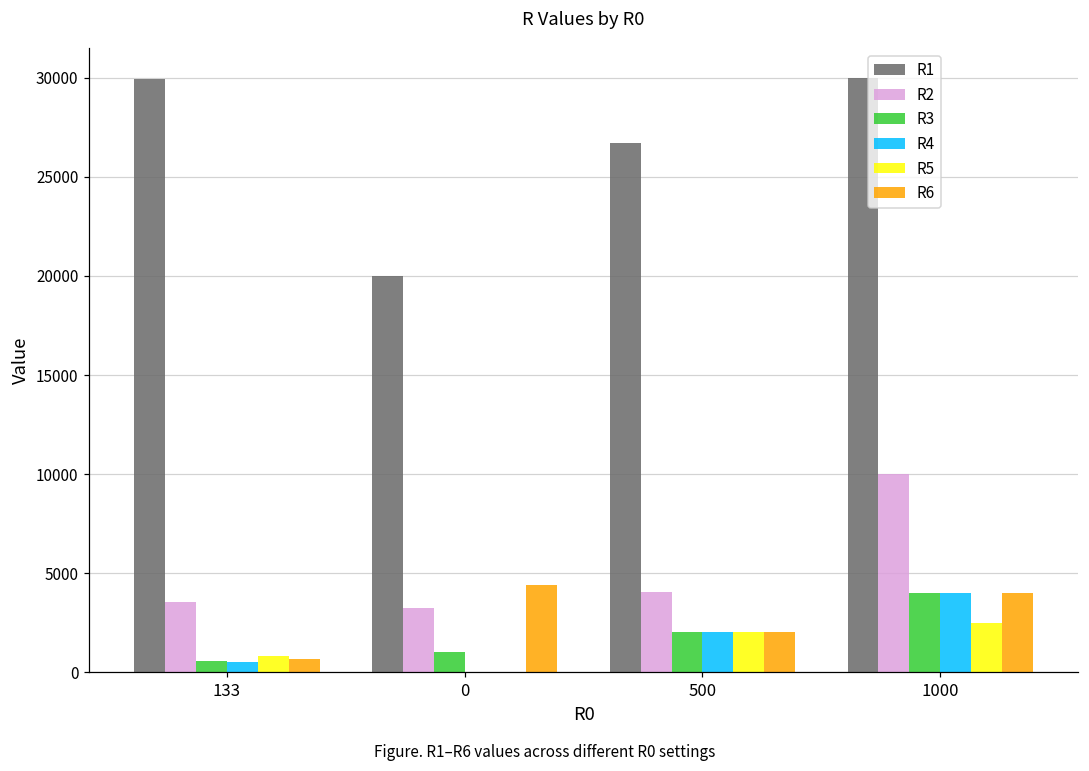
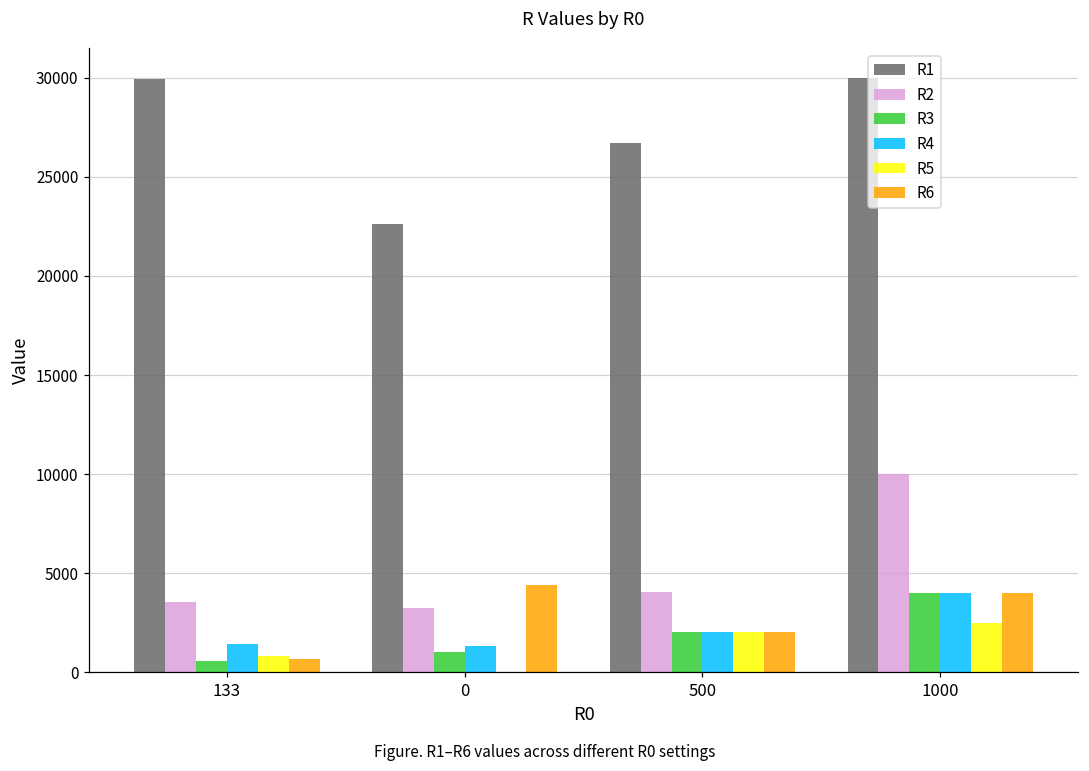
R4, 133: 500 -> 1400
R1, 0: 20000 -> 22600
R4, 0: 0 -> 1300
